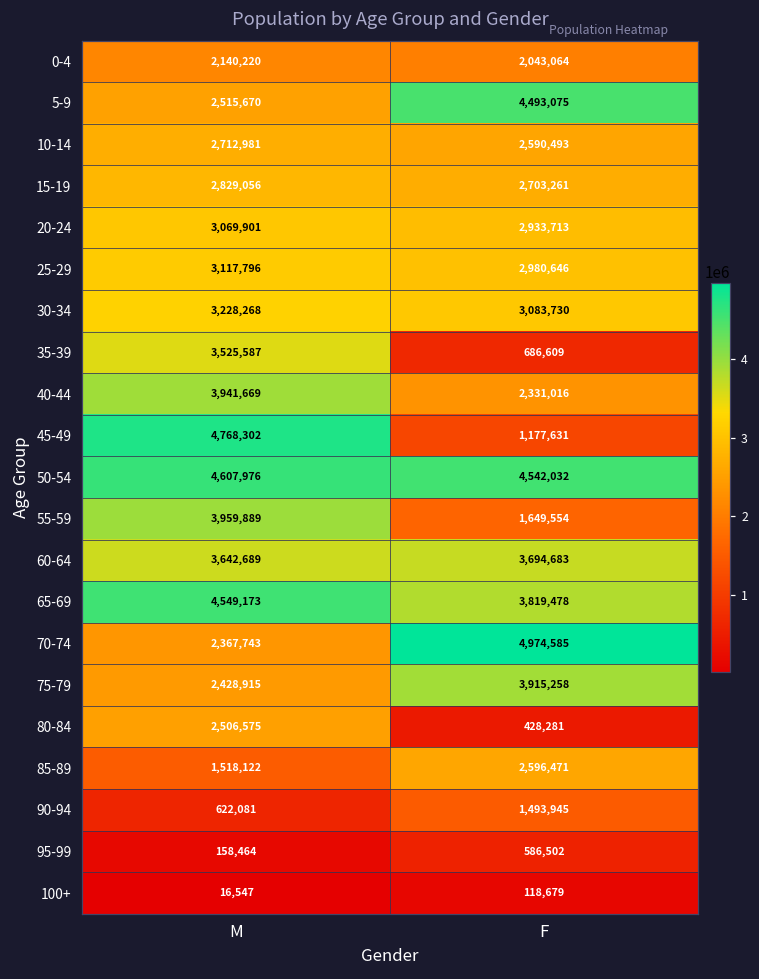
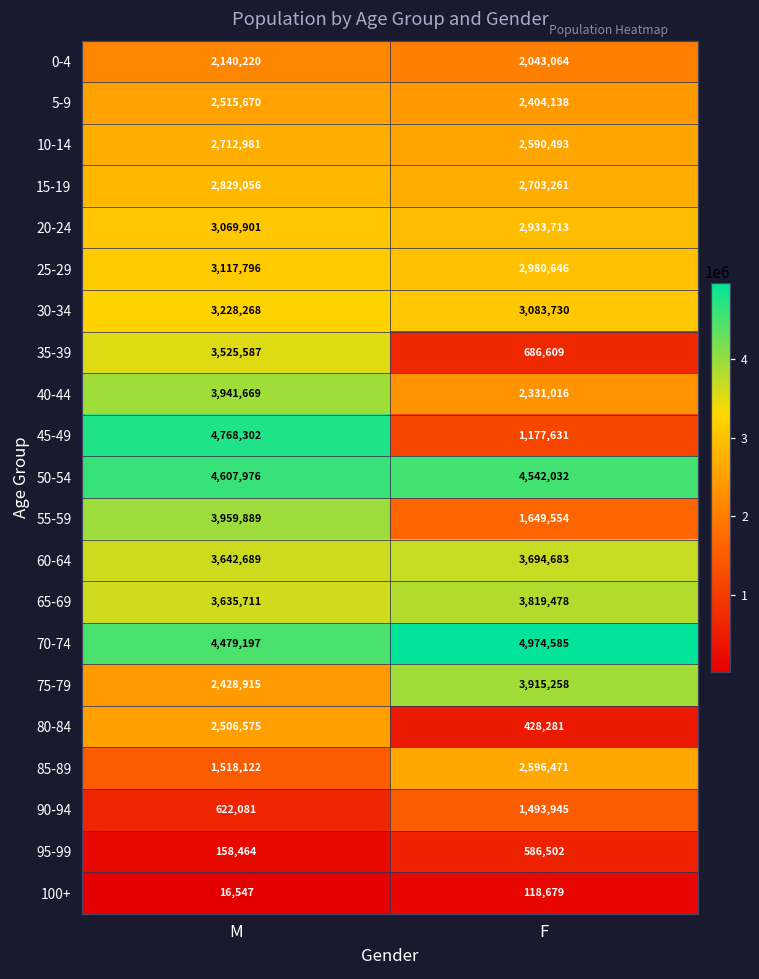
5-9, F: 4,493,075 -> 2,404,138
65-69, M: 4,549,173 -> 3,635,711
70-74, M: 2,367,743 -> 4,479,197
